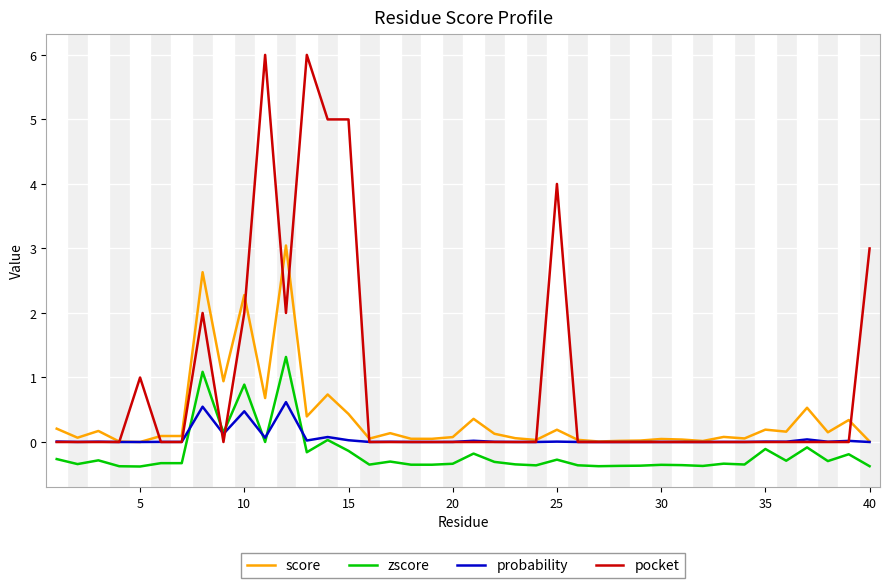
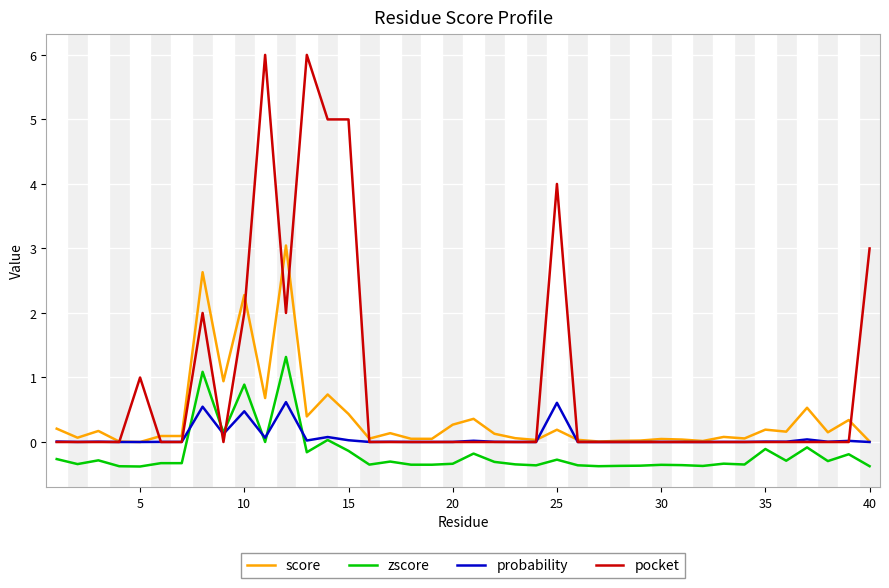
score, 20: 0.1 -> 0.3
probability, 25: 0.0 -> 0.6
